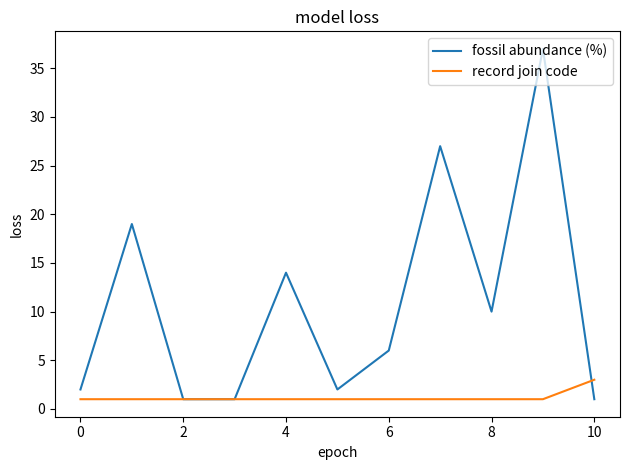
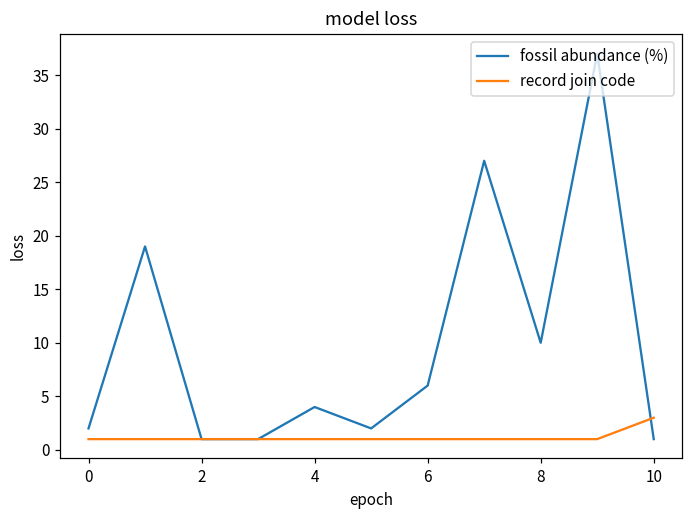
fossil abundance (%), 4: 14 -> 4
